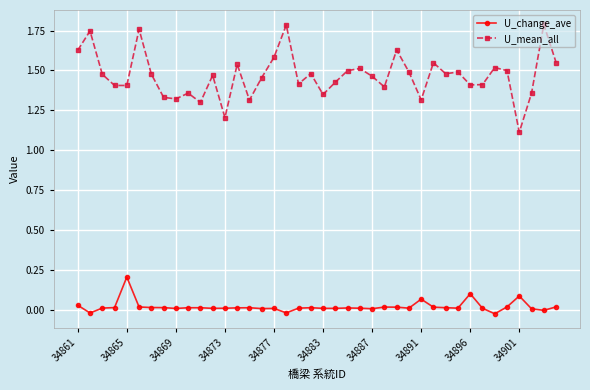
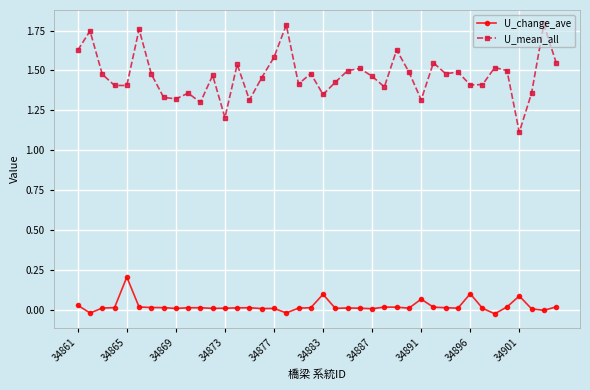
U_change_ave, 34883: 0.01 -> 0.10
